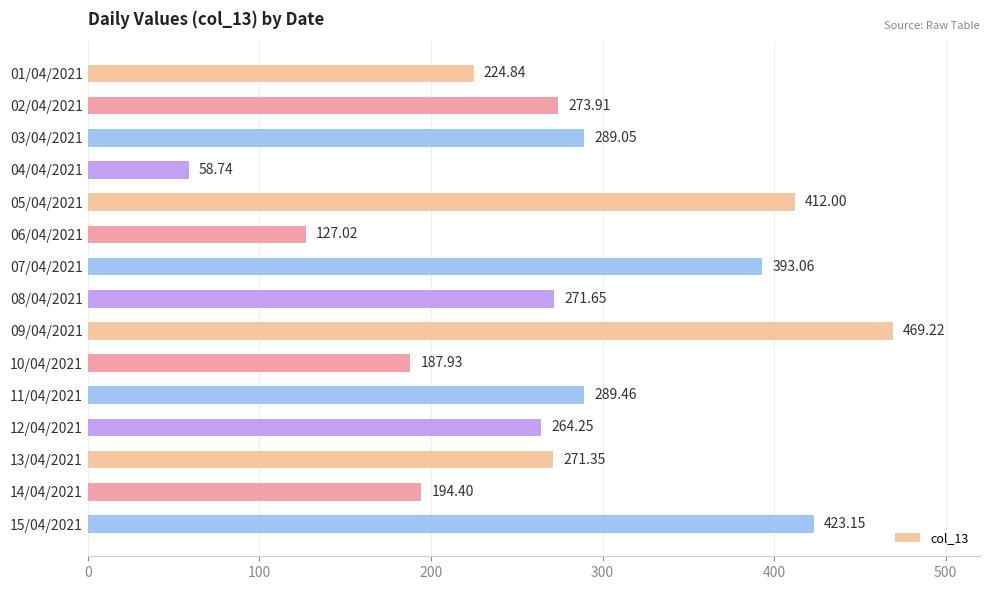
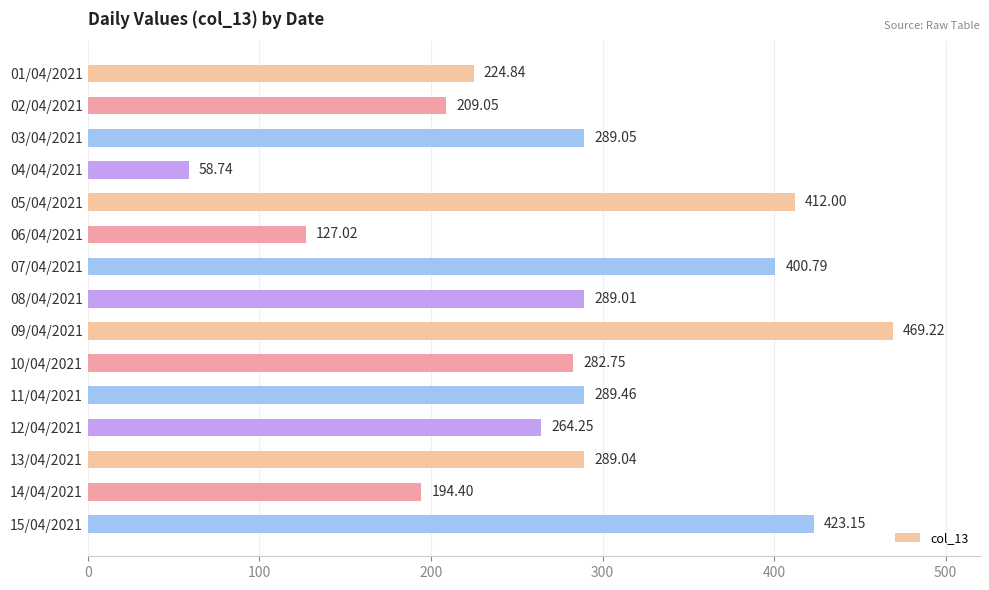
02/04/2021: 273.91 -> 209.05
07/04/2021: 393.06 -> 400.79
08/04/2021: 271.65 -> 289.01
10/04/2021: 187.93 -> 282.75
13/04/2021: 271.35 -> 289.04
